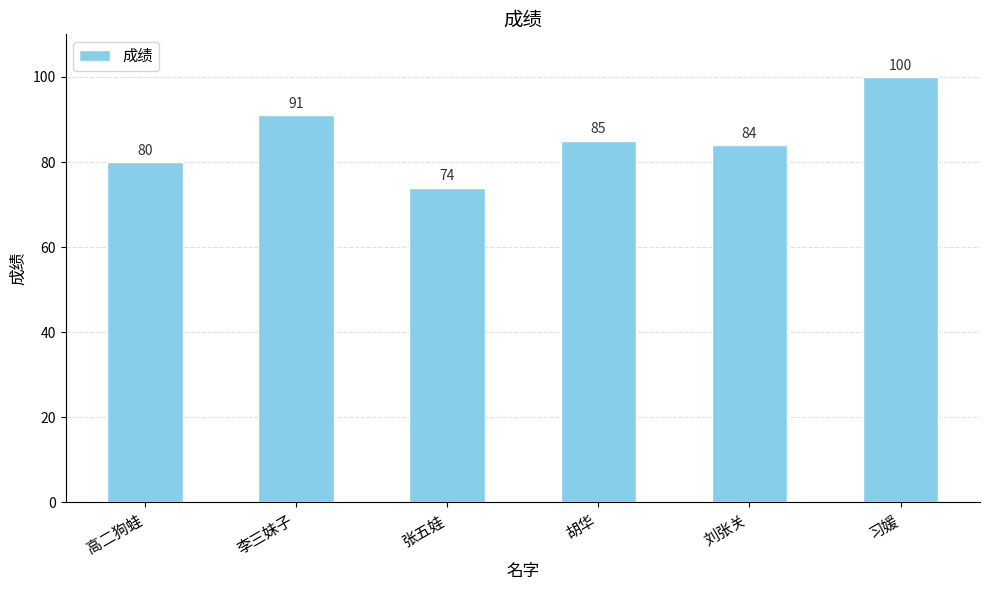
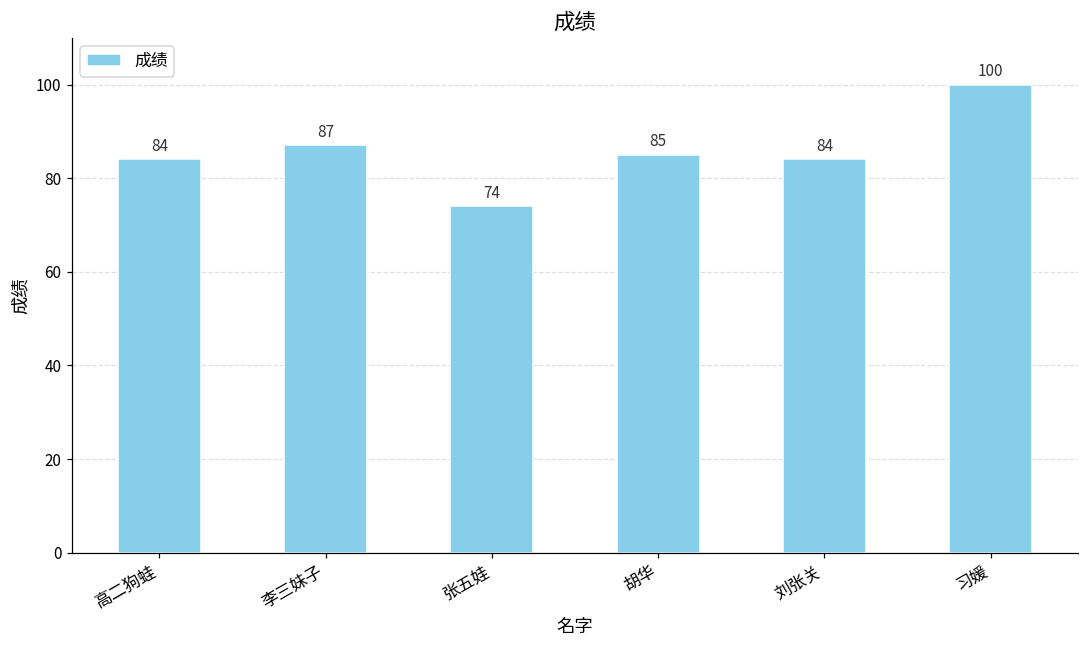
高二狗蛙: 80 -> 84
李三妹子: 91 -> 87
